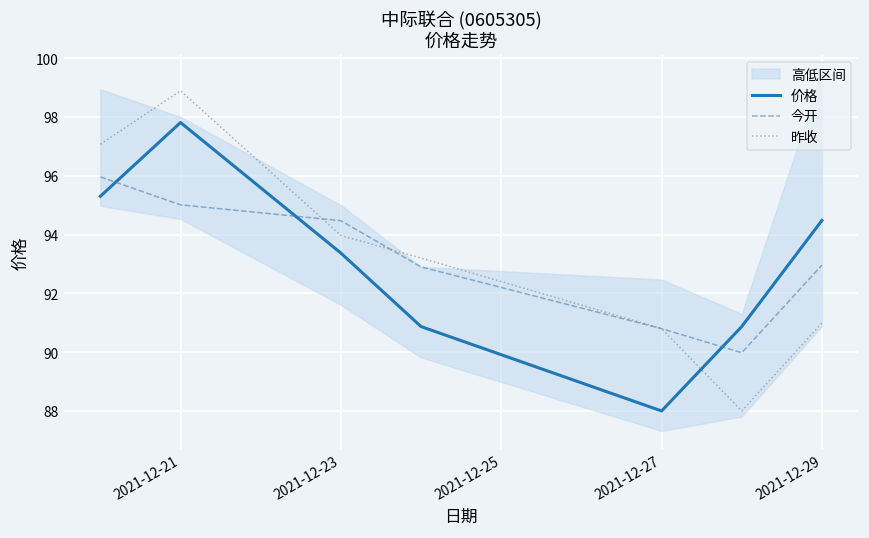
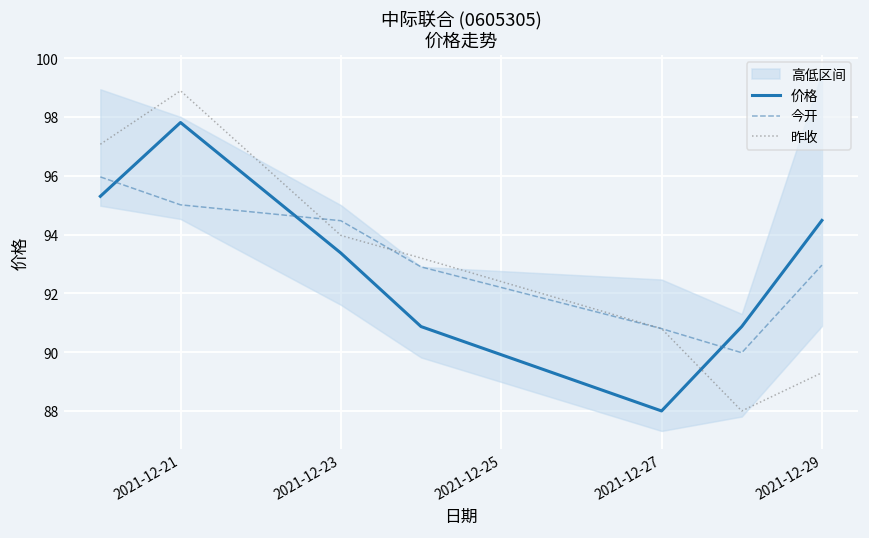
昨收, 2021-12-29: 91.0 -> 89.3
